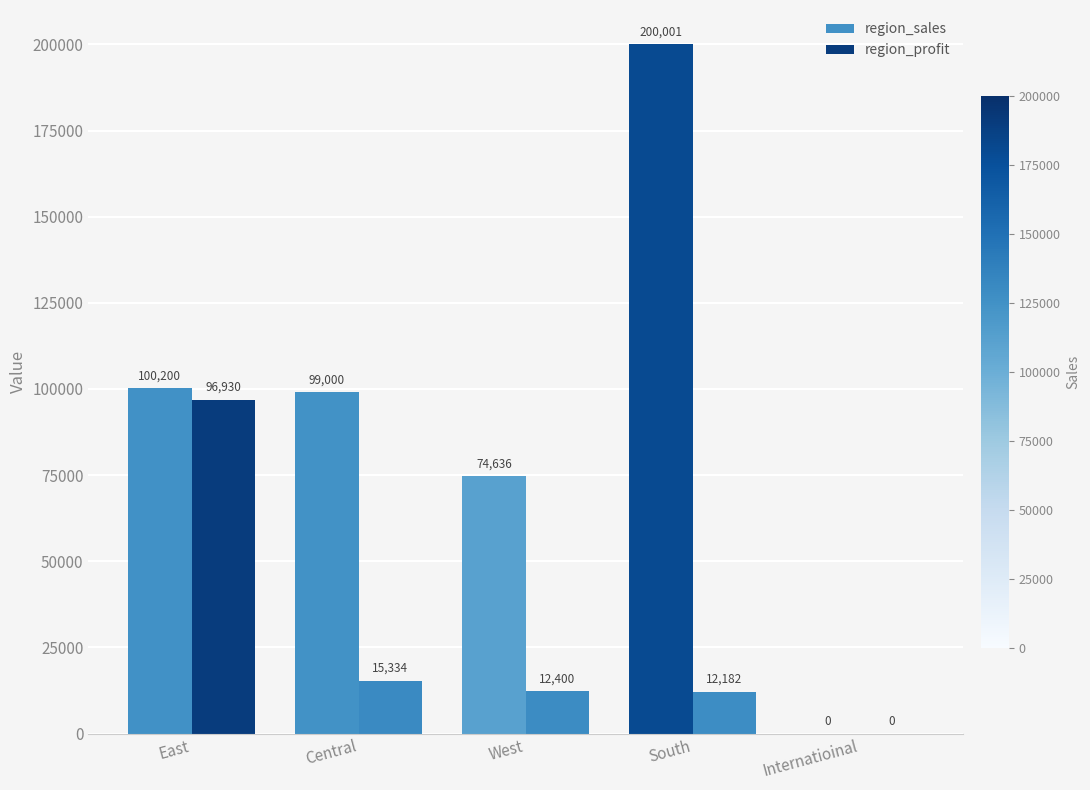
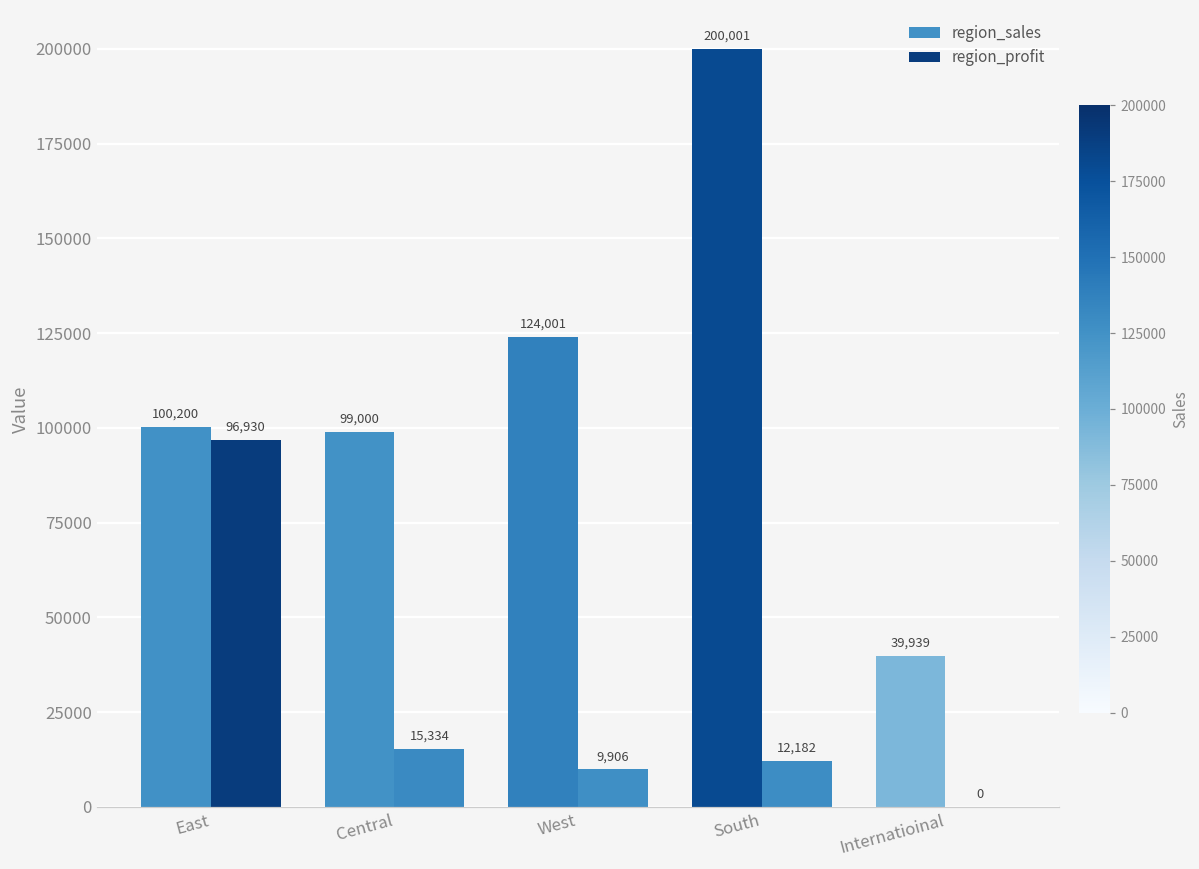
region_sales, West: 74,636 -> 124,001
region_profit, West: 12,400 -> 9,906
region_sales, Internatioinal: 0 -> 39,939
